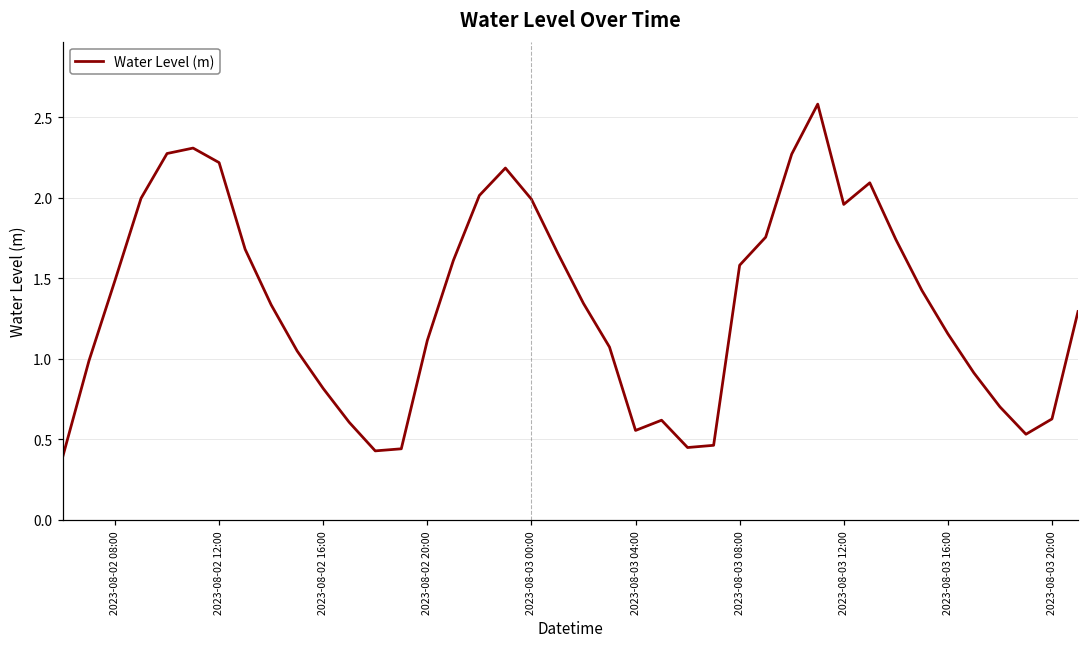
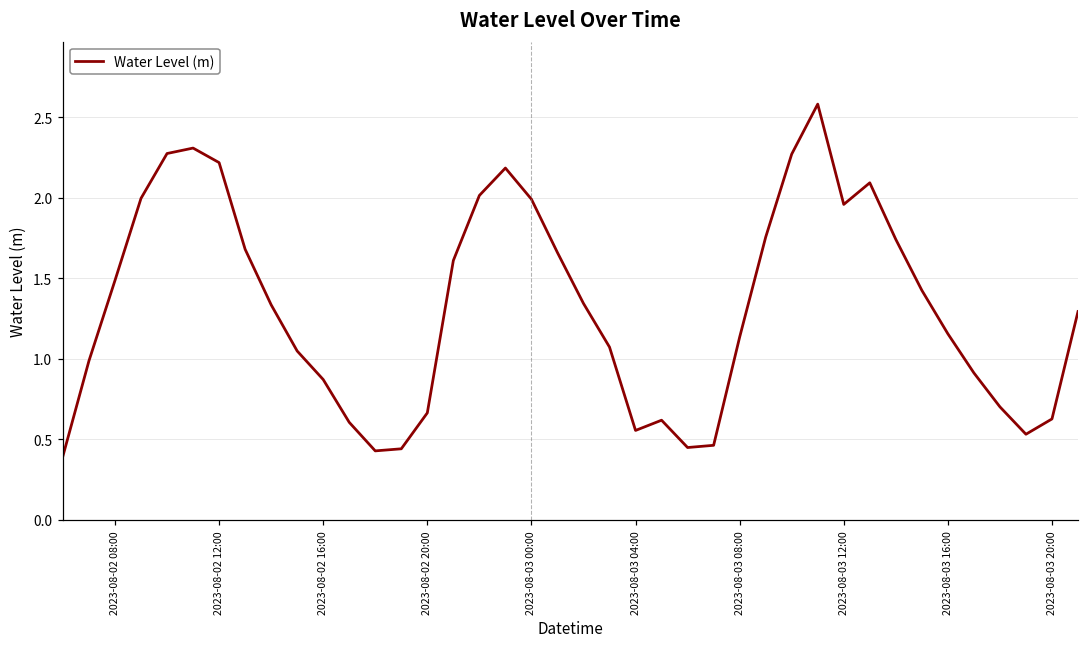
2023-08-02 16:00: 0.82 -> 0.87
2023-08-02 20:00: 1.11 -> 0.66
2023-08-03 08:00: 1.58 -> 1.13
